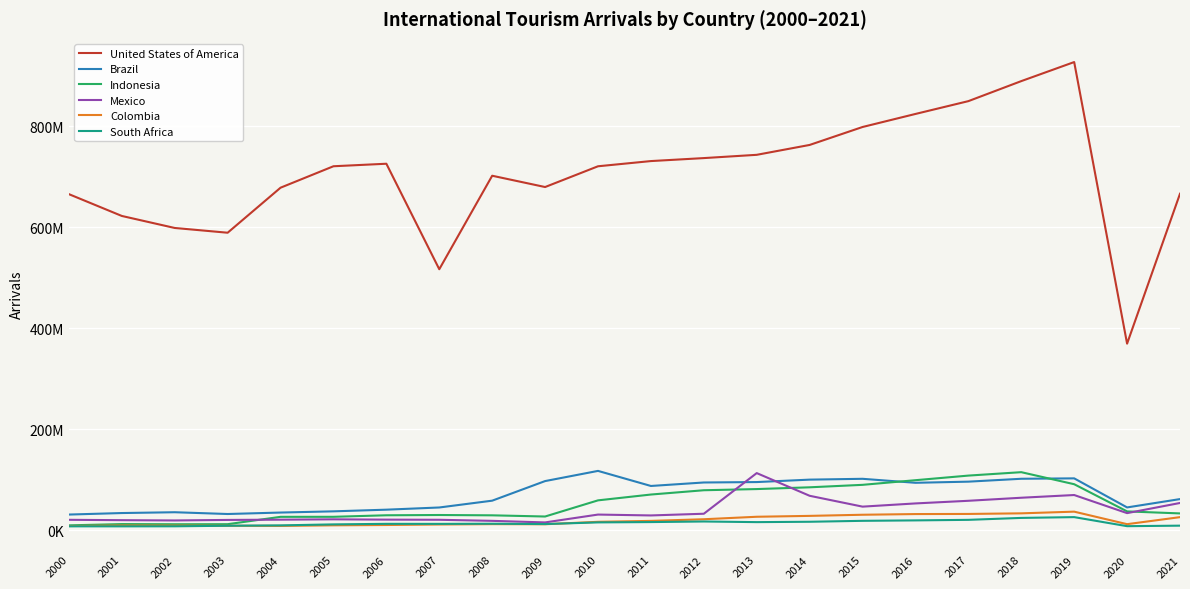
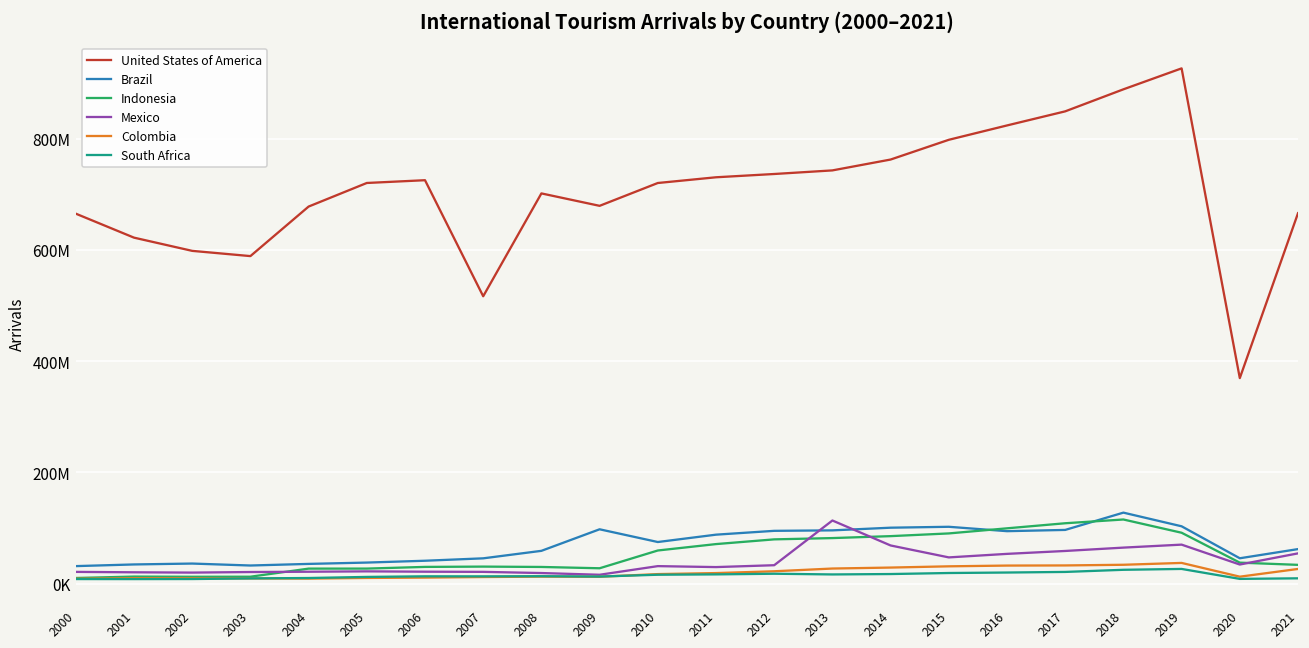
Brazil, 2010: 120000000 -> 70000000
Brazil, 2018: 100000000 -> 130000000
